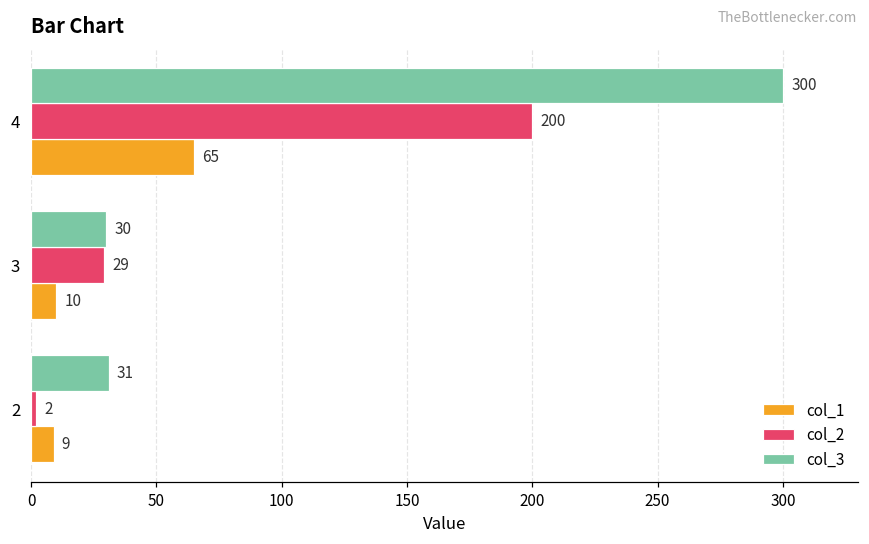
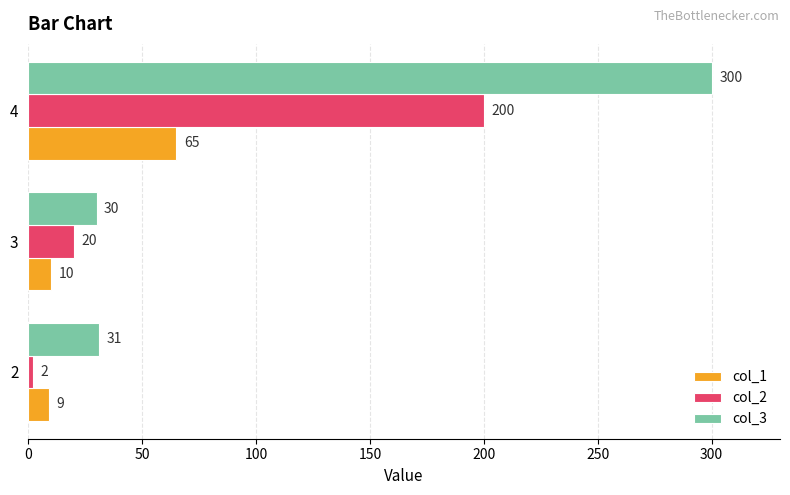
col_2, 3: 29 -> 20
